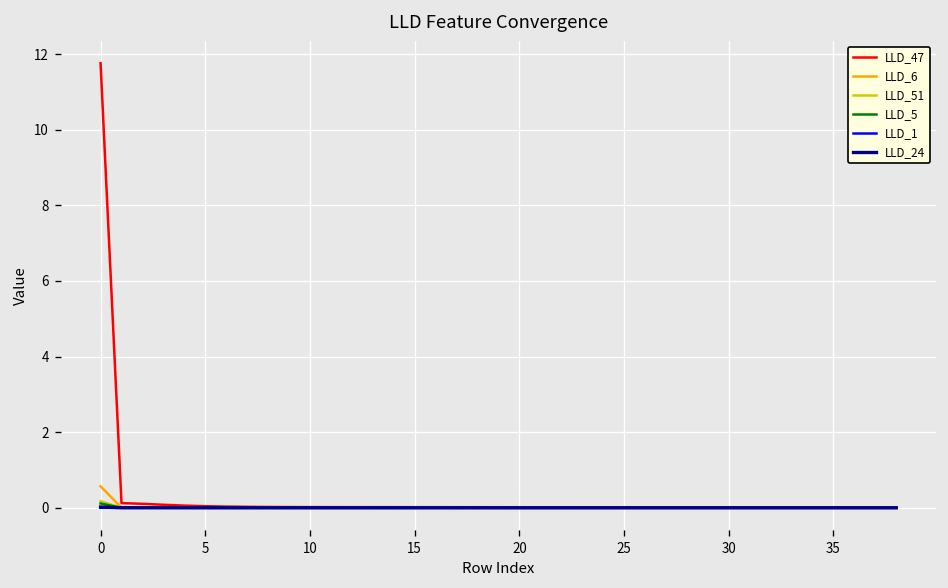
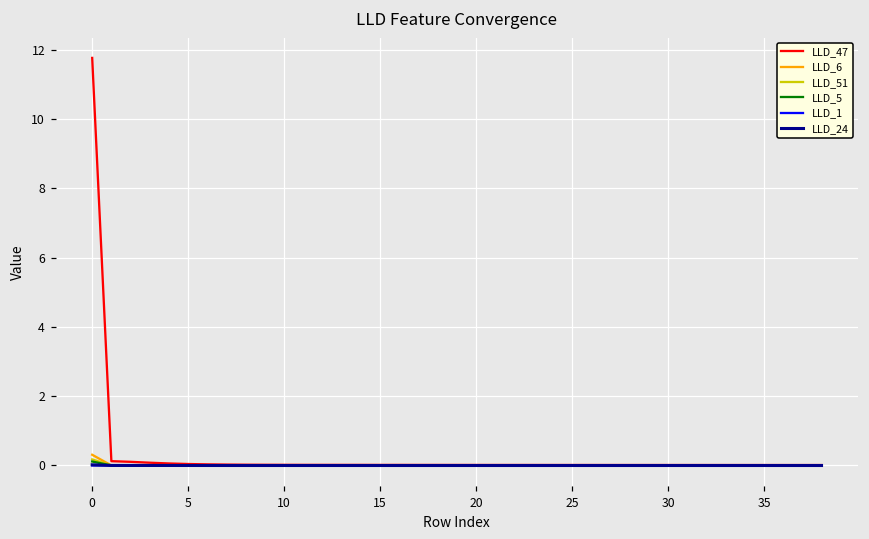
LLD_6, 0: 0.6 -> 0.3
